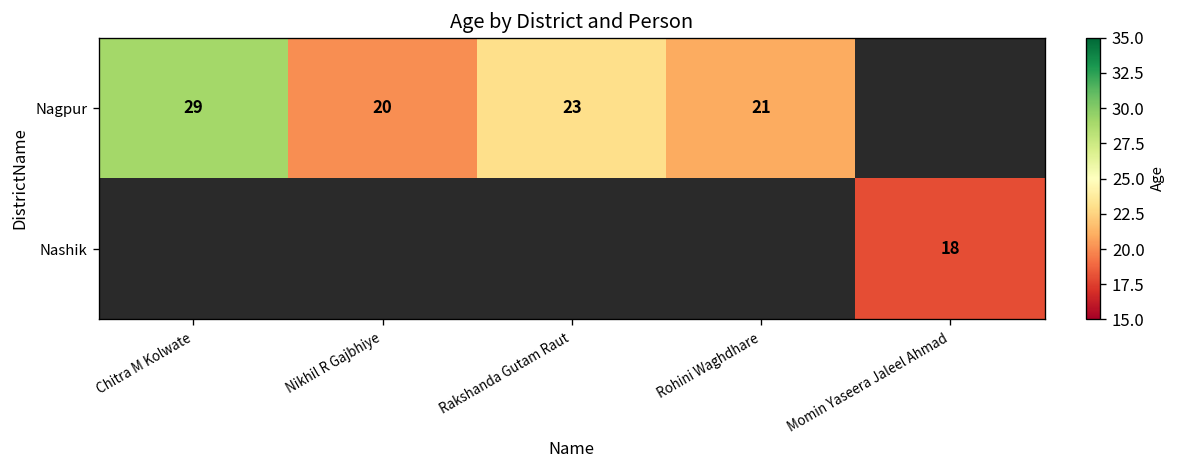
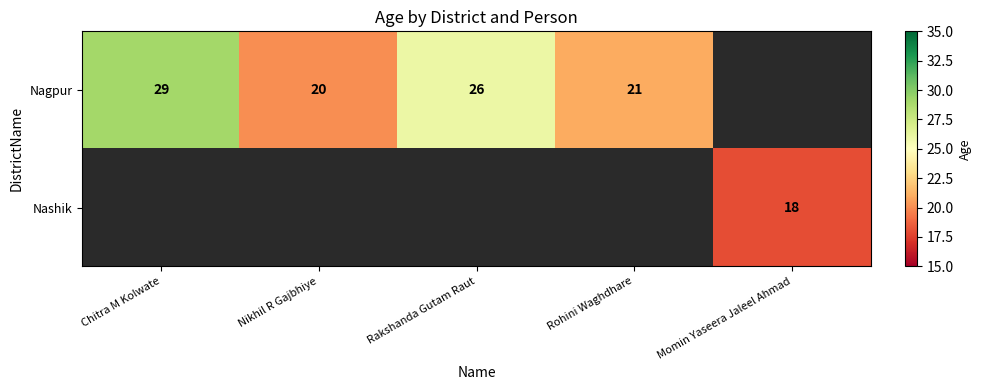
Nagpur, Rakshanda Gutam Raut: 23 -> 26
